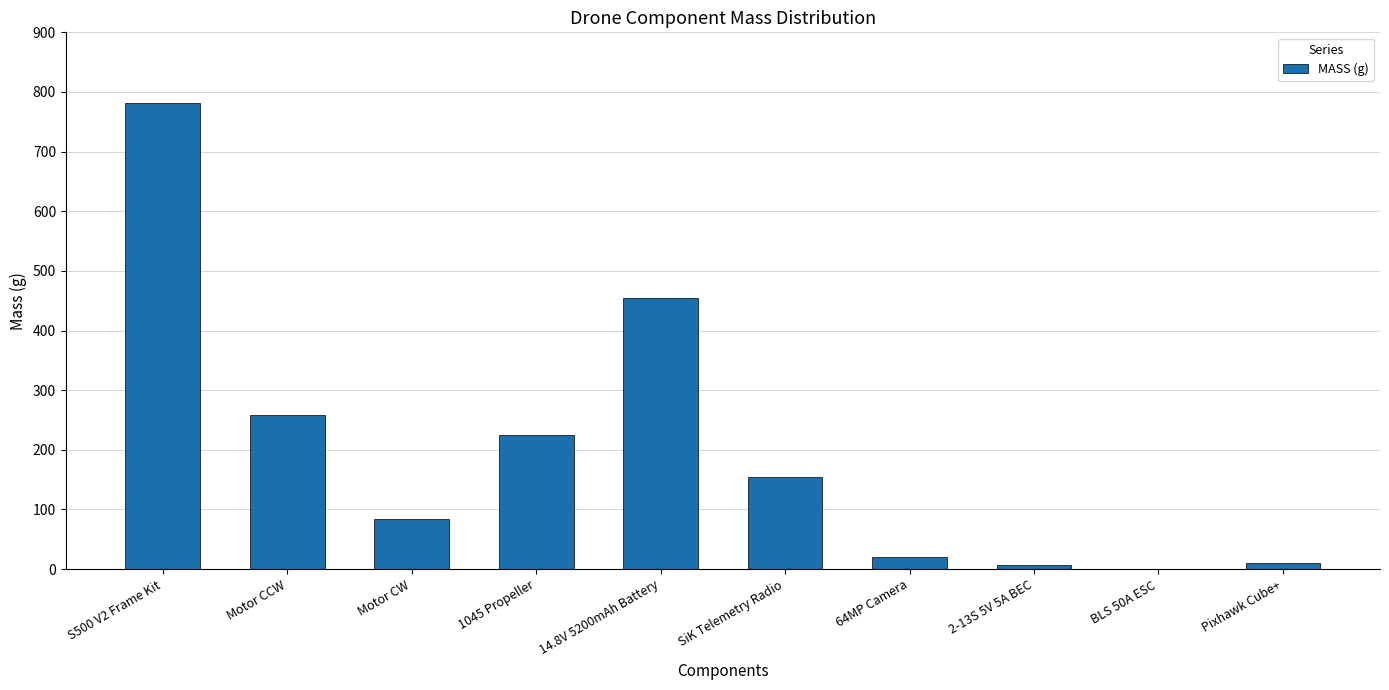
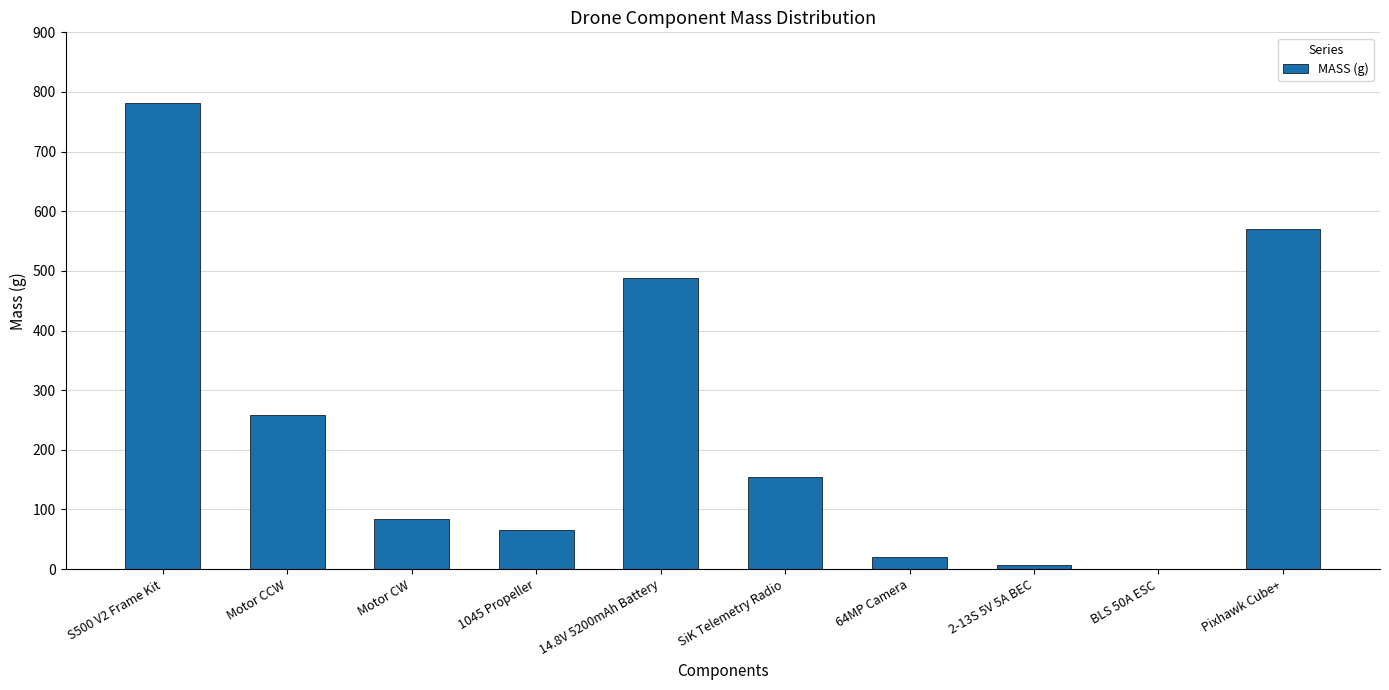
1045 Propeller: 230 -> 70
14.8V 5200mAh Battery: 450 -> 490
Pixhawk Cube+: 10 -> 570
